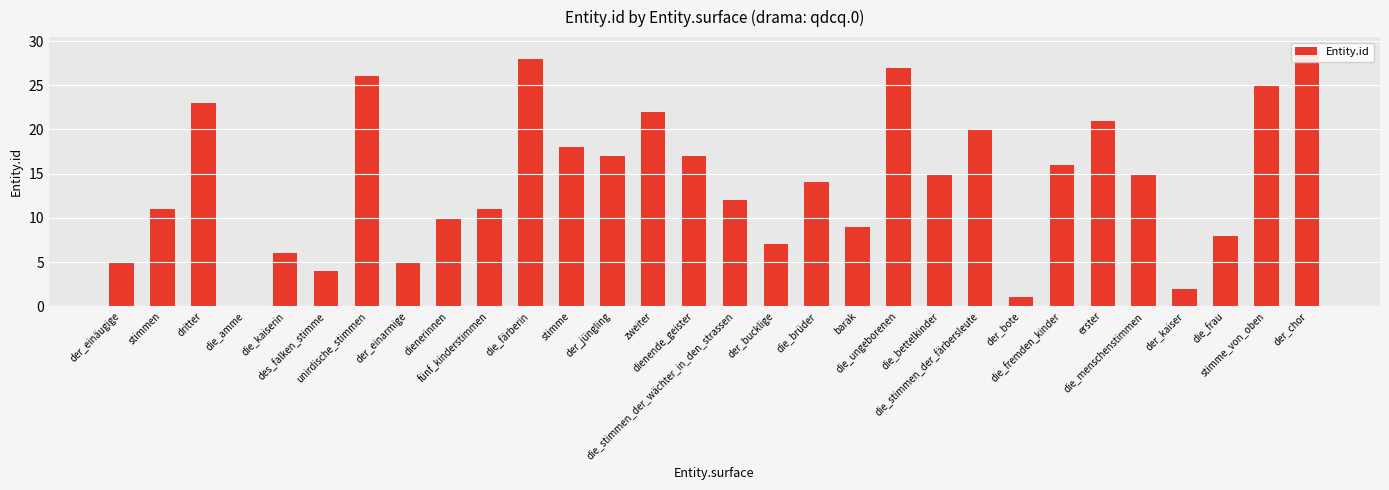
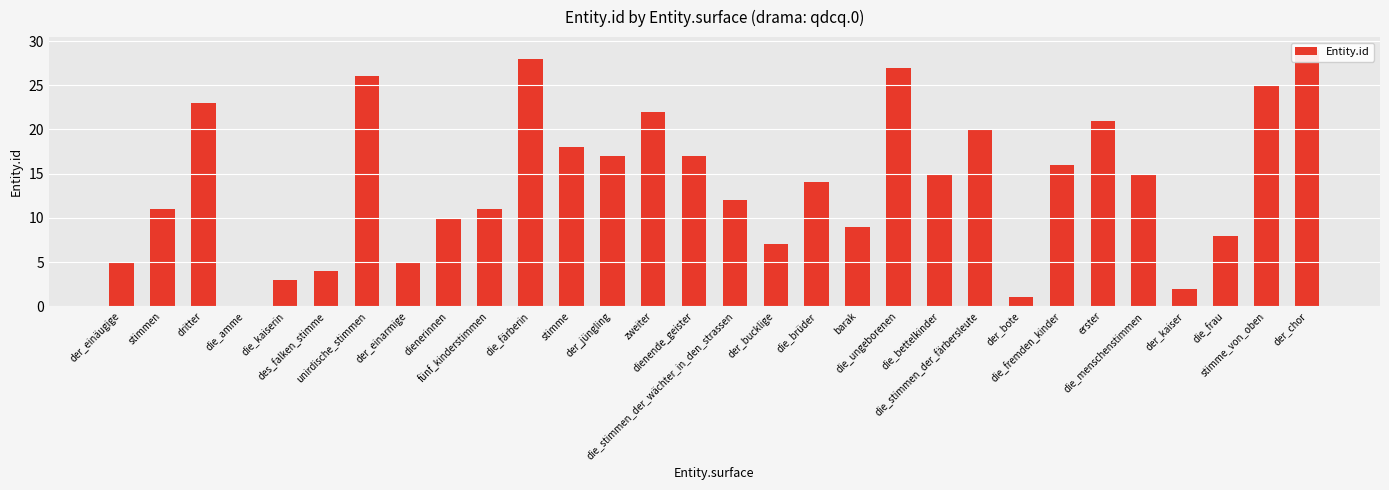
die_kaiserin: 6 -> 3
